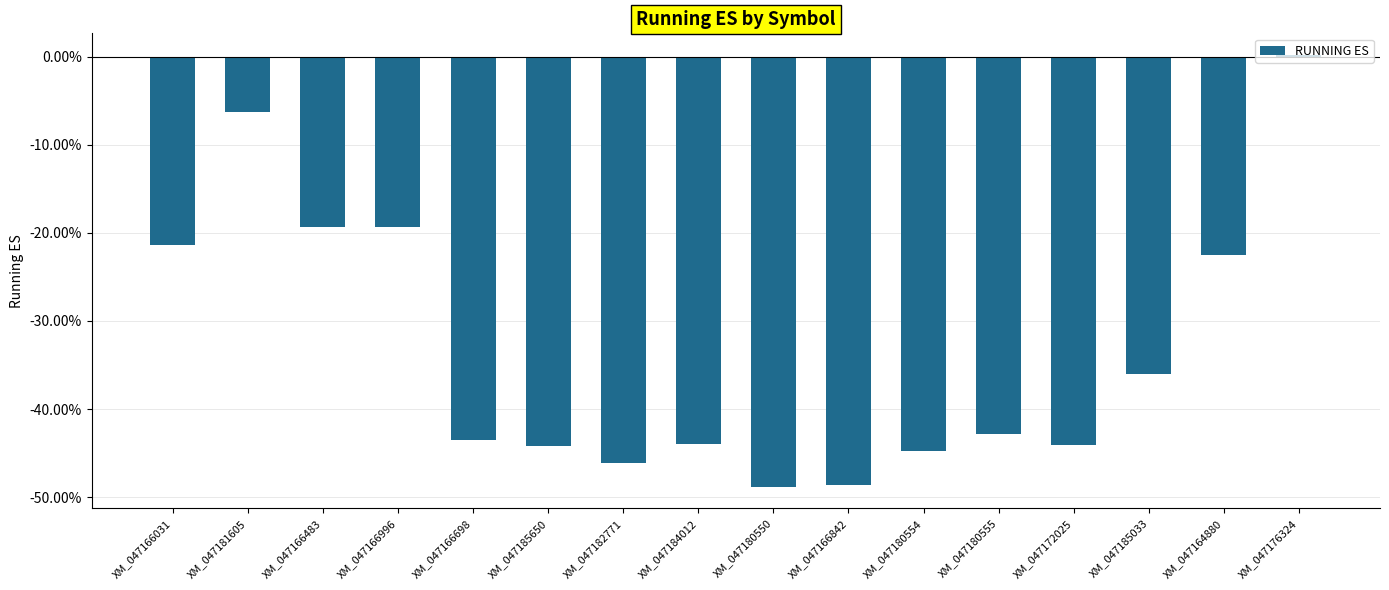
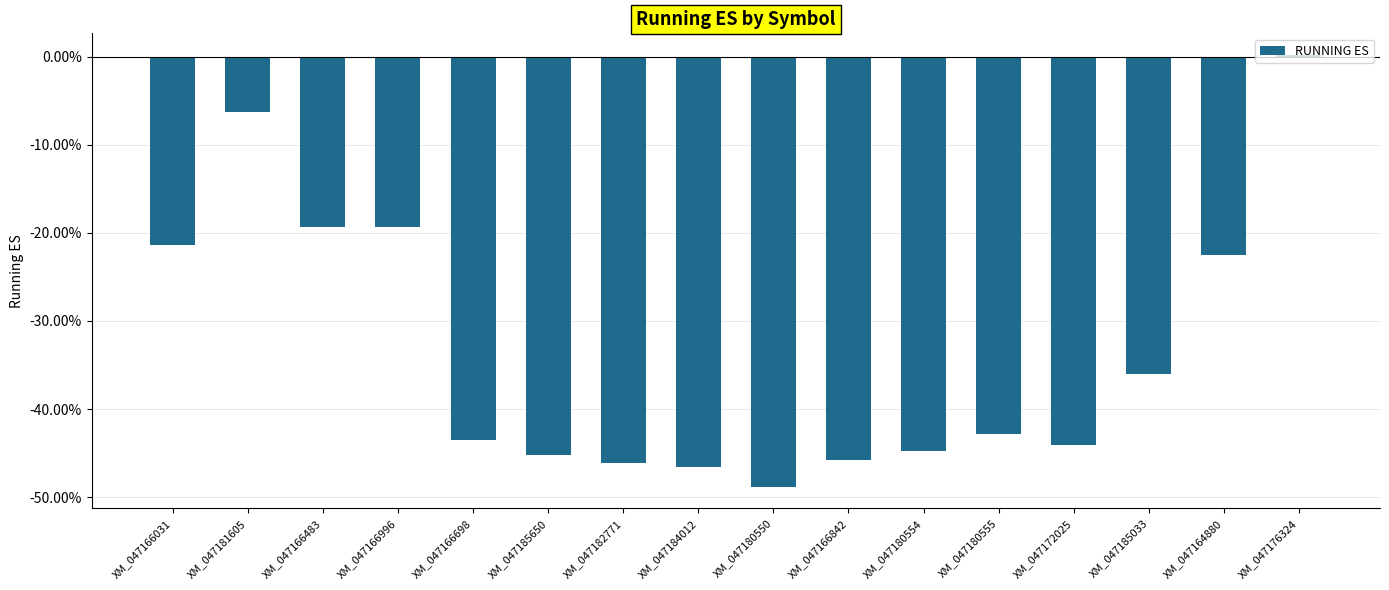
XM_047185650: -44% -> -45%
XM_047184012: -44% -> -47%
XM_047166842: -49% -> -46%
